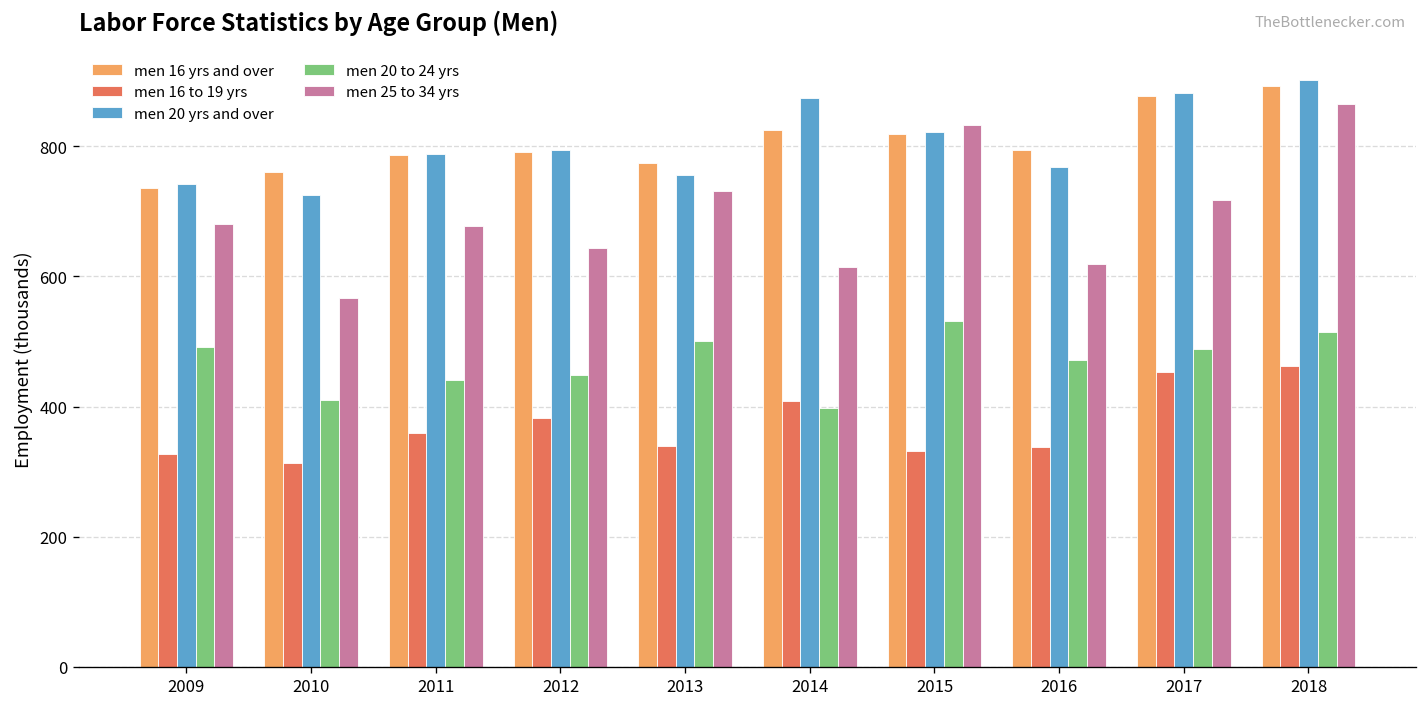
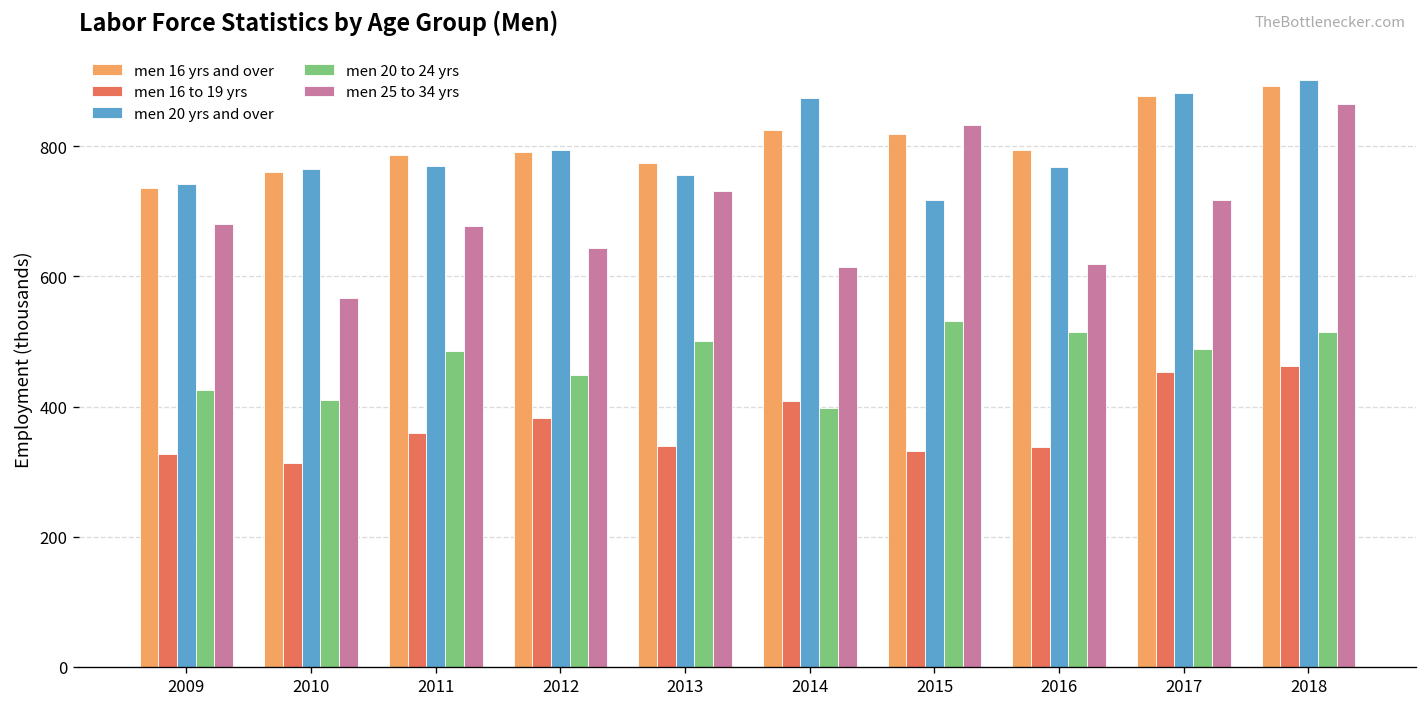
men 20 to 24 yrs, 2009: 490 -> 430
men 20 yrs and over, 2010: 730 -> 770
men 20 yrs and over, 2011: 790 -> 770
men 20 to 24 yrs, 2011: 440 -> 490
men 20 yrs and over, 2015: 820 -> 720
men 20 to 24 yrs, 2016: 470 -> 520
